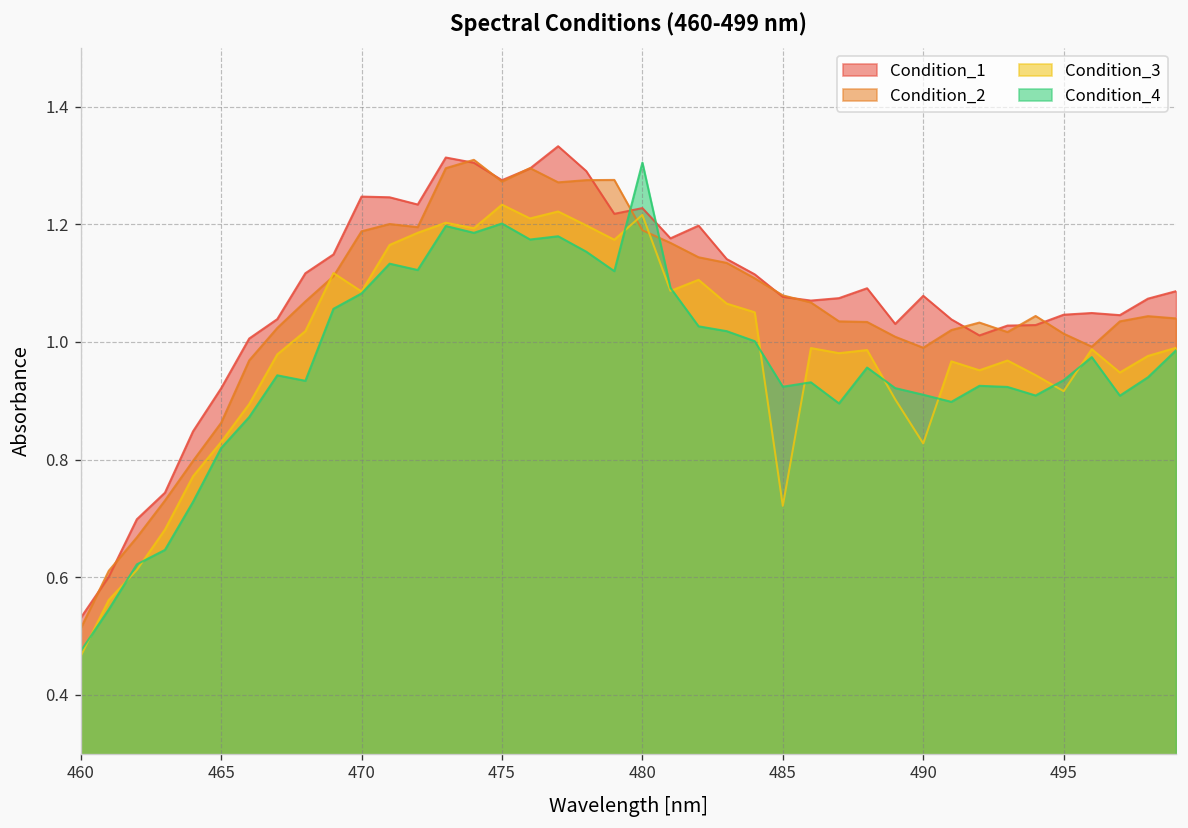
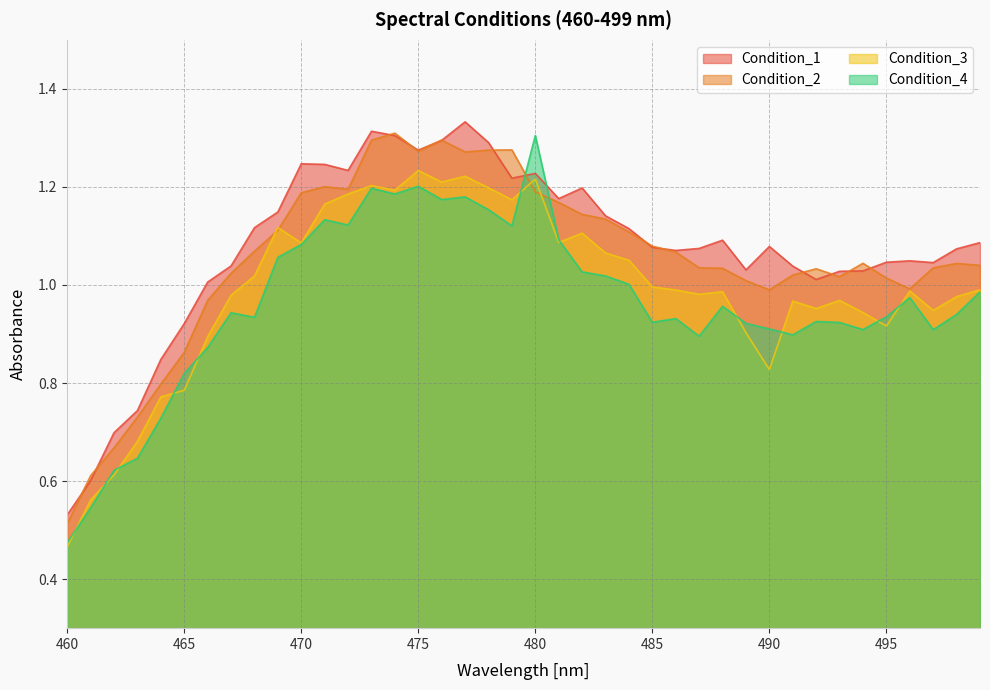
Condition_3, 465: 0.83 -> 0.79
Condition_3, 485: 0.72 -> 1.00
